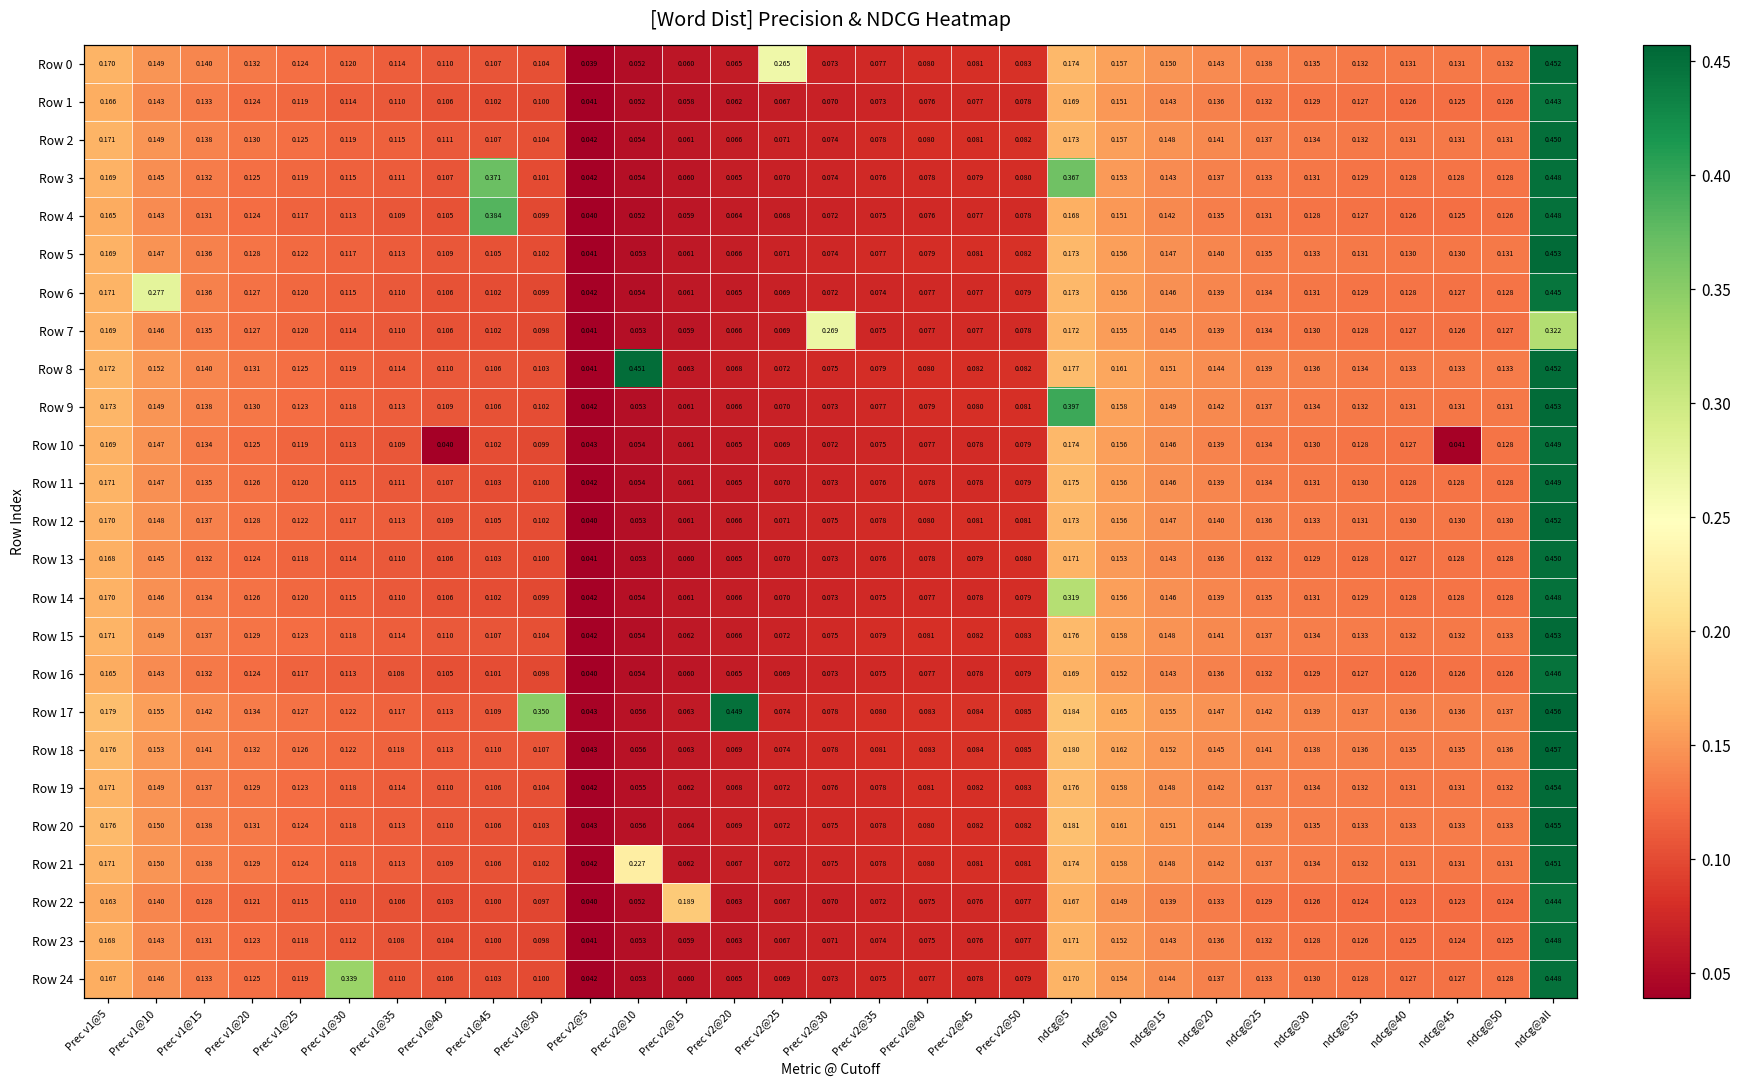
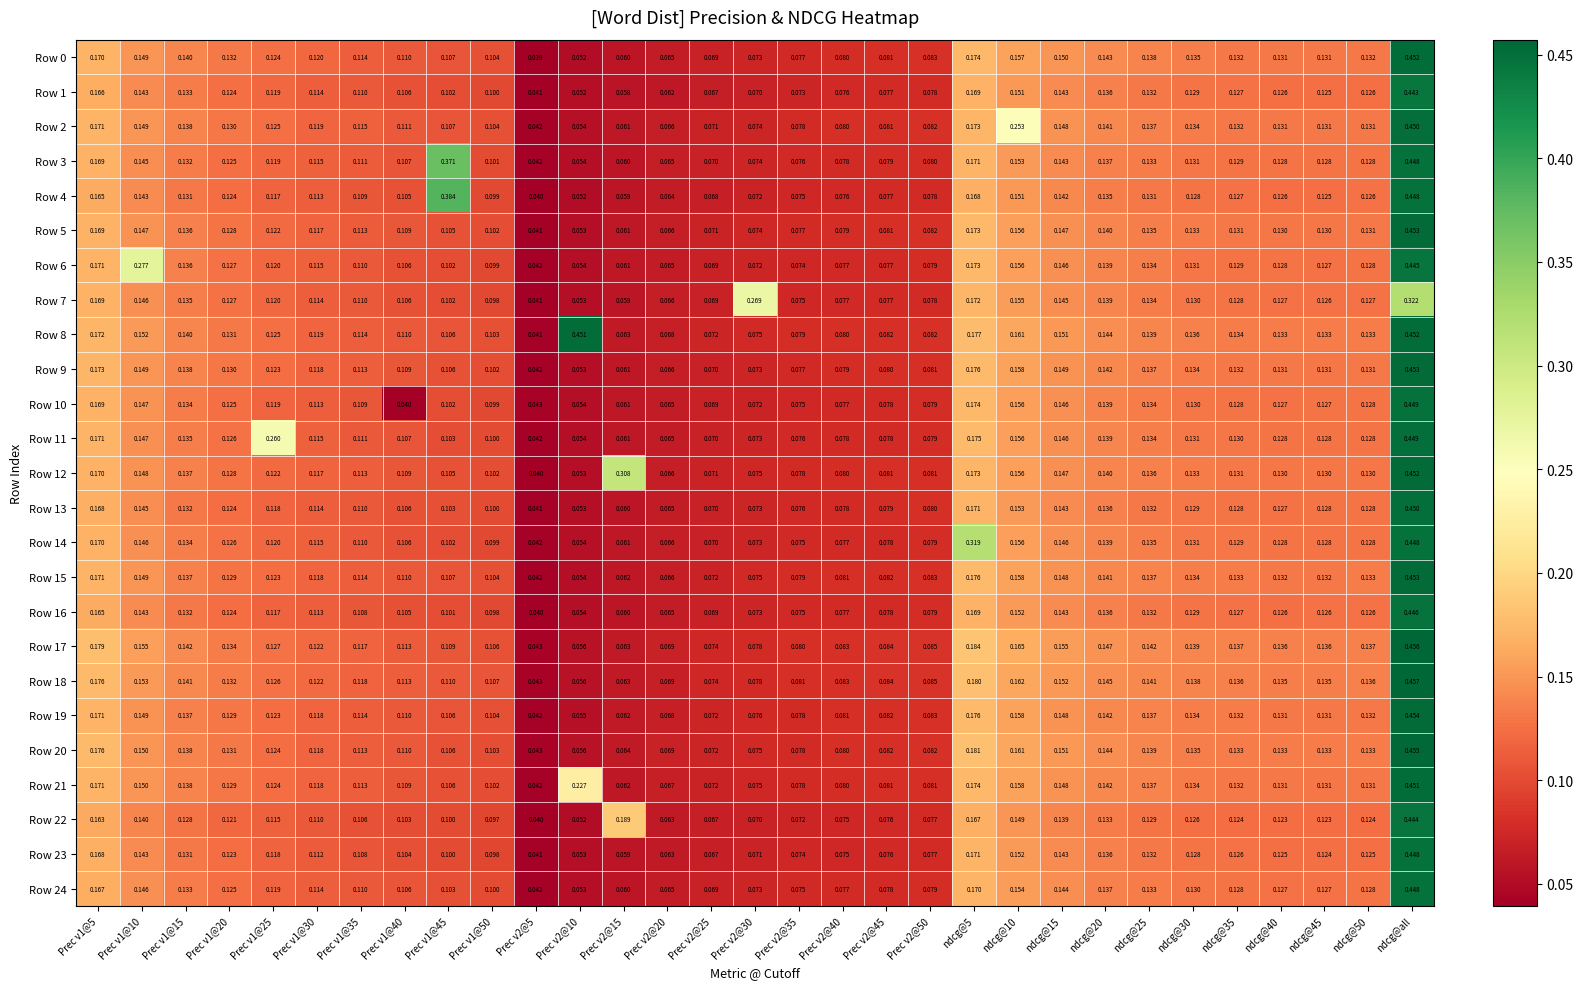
Row 0, Prec v2@25: 0.265 -> 0.069
Row 2, ndcg@10: 0.157 -> 0.253
Row 3, ndcg@5: 0.367 -> 0.171
Row 9, ndcg@5: 0.397 -> 0.176
Row 10, ndcg@45: 0.041 -> 0.127
Row 11, Prec v1@25: 0.120 -> 0.260
Row 12, Prec v2@15: 0.061 -> 0.308
Row 17, Prec v1@50: 0.350 -> 0.106
Row 17, Prec v2@20: 0.449 -> 0.069
Row 24, Prec v1@30: 0.339 -> 0.114
